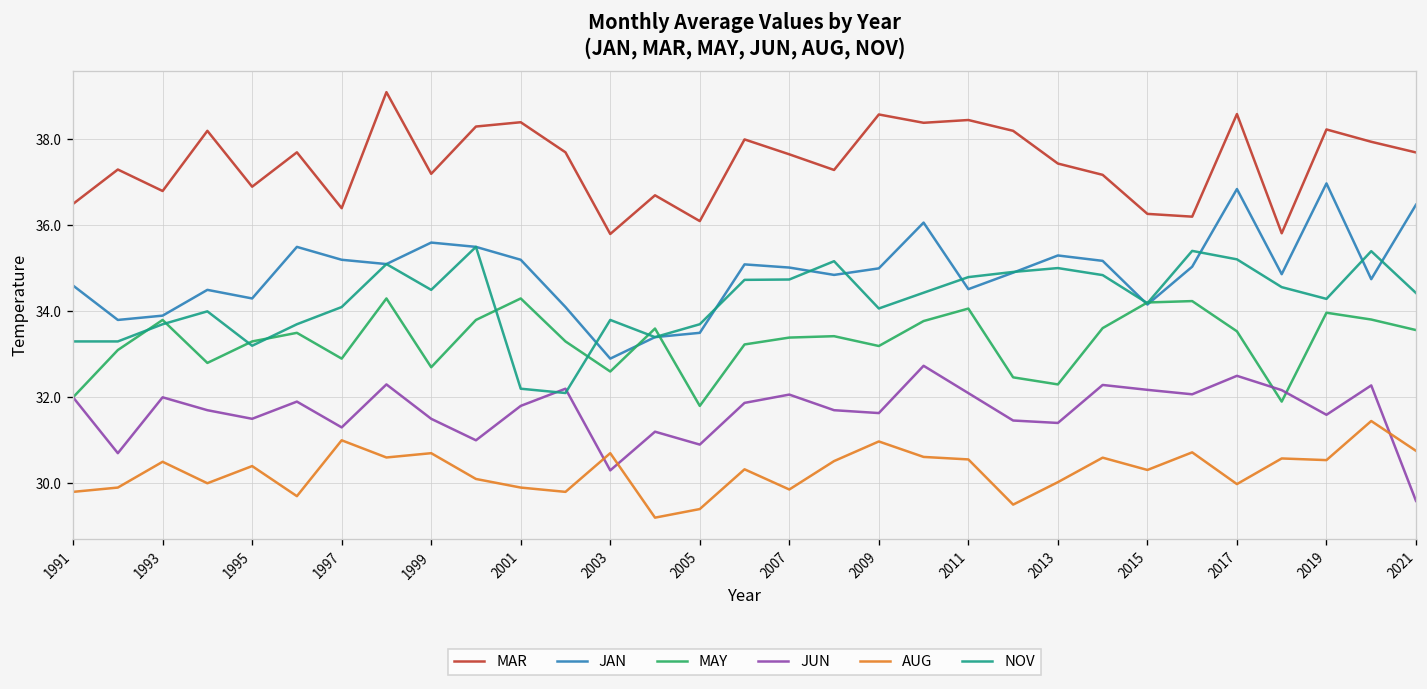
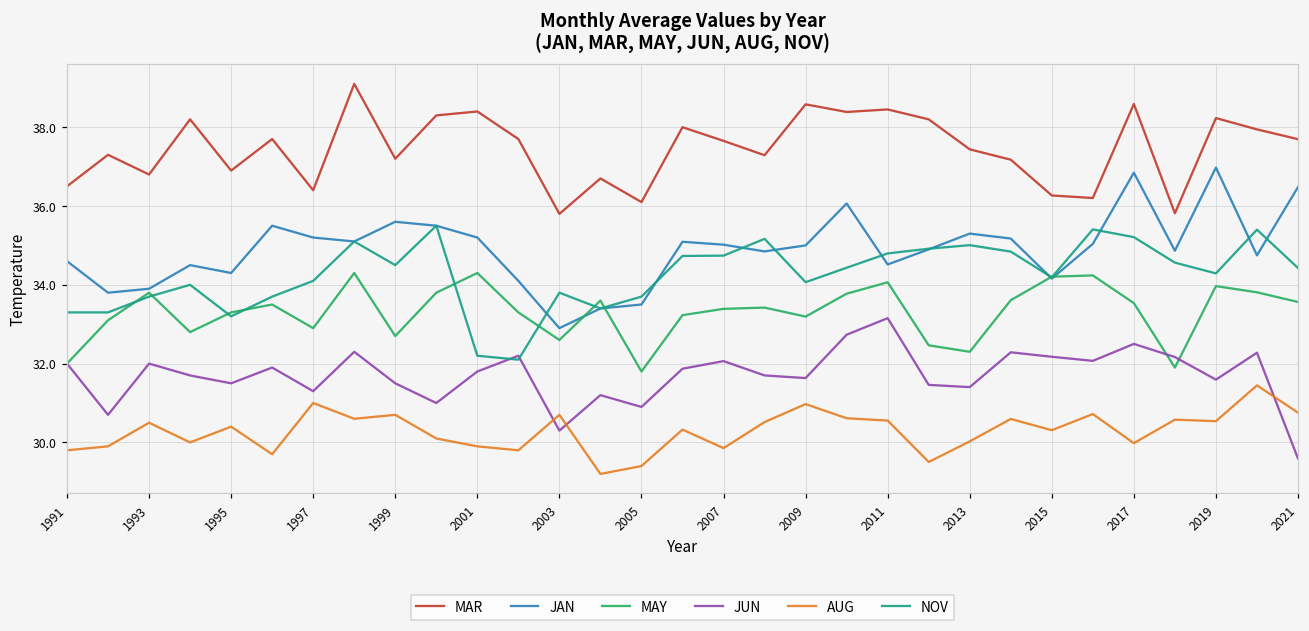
JUN, 2011: 32.1 -> 33.2
